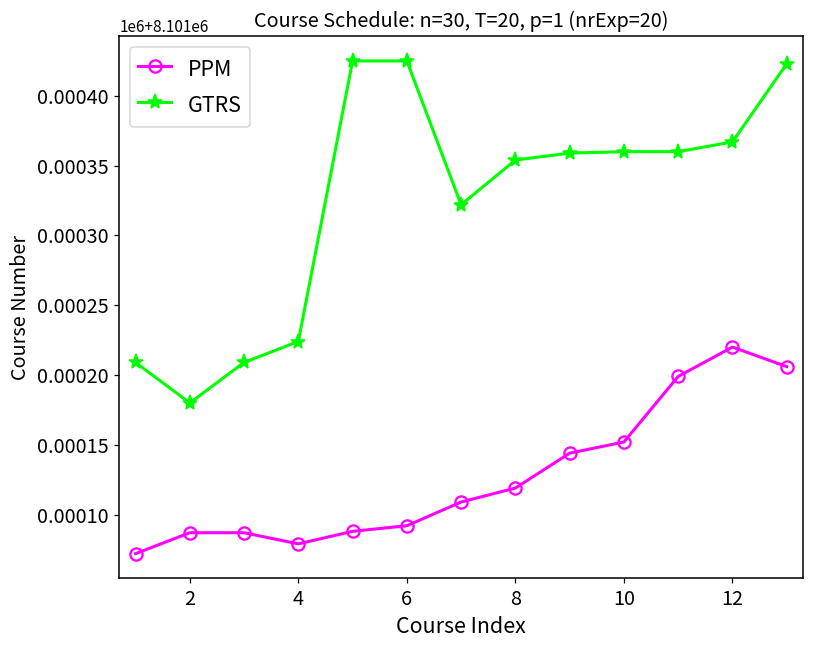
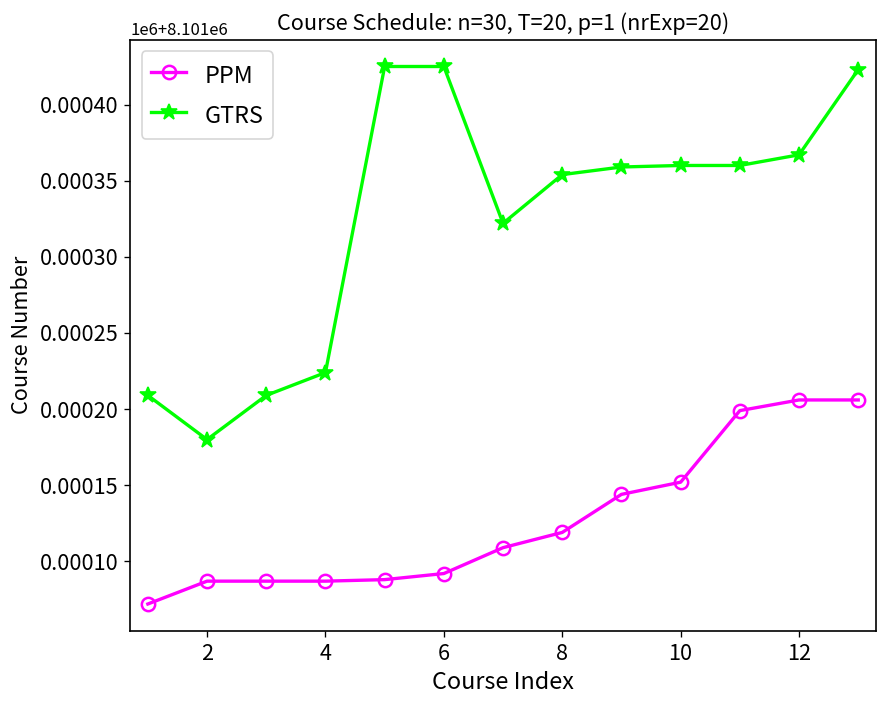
PPM, 4: 8101079 -> 8101087
PPM, 12: 8101220 -> 8101206
